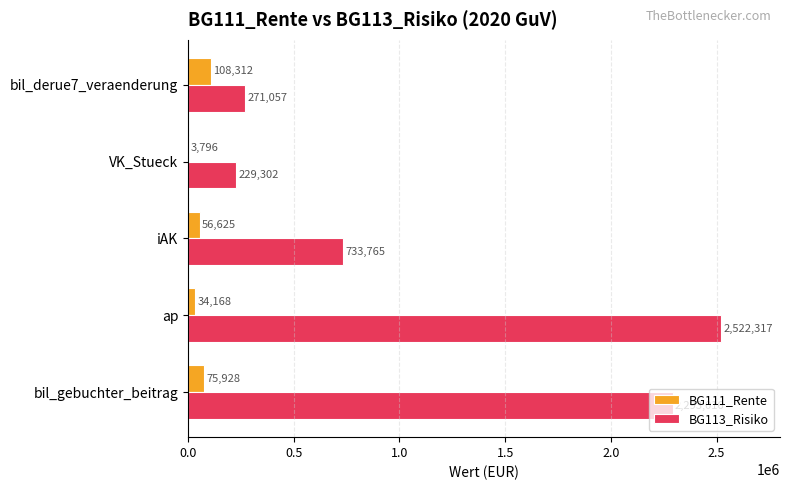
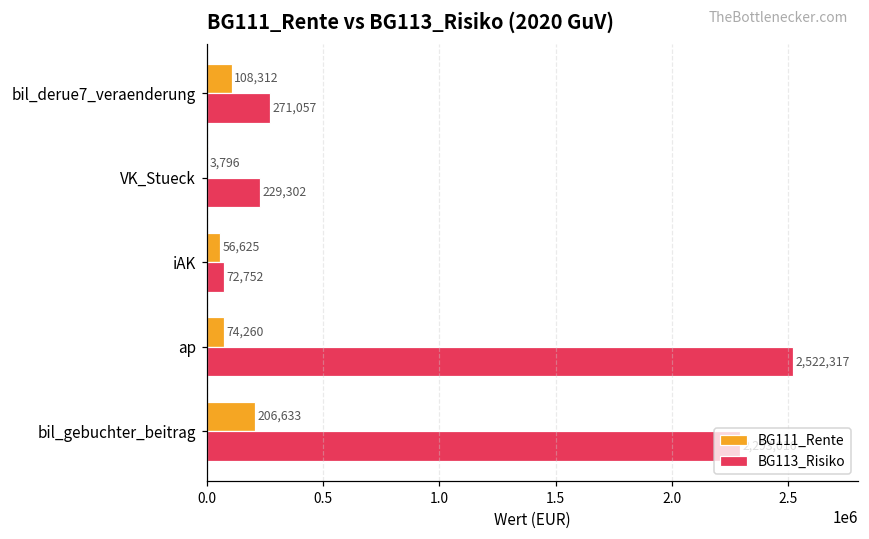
BG113_Risiko, iAK: 733,765 -> 72,752
BG111_Rente, ap: 34,168 -> 74,260
BG111_Rente, bil_gebuchter_beitrag: 75,928 -> 206,633
